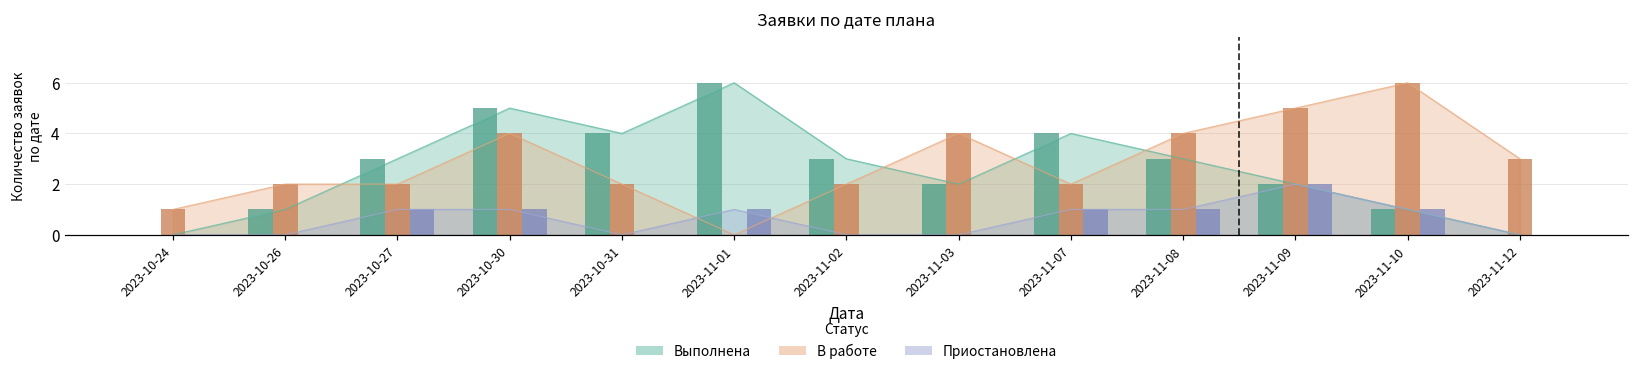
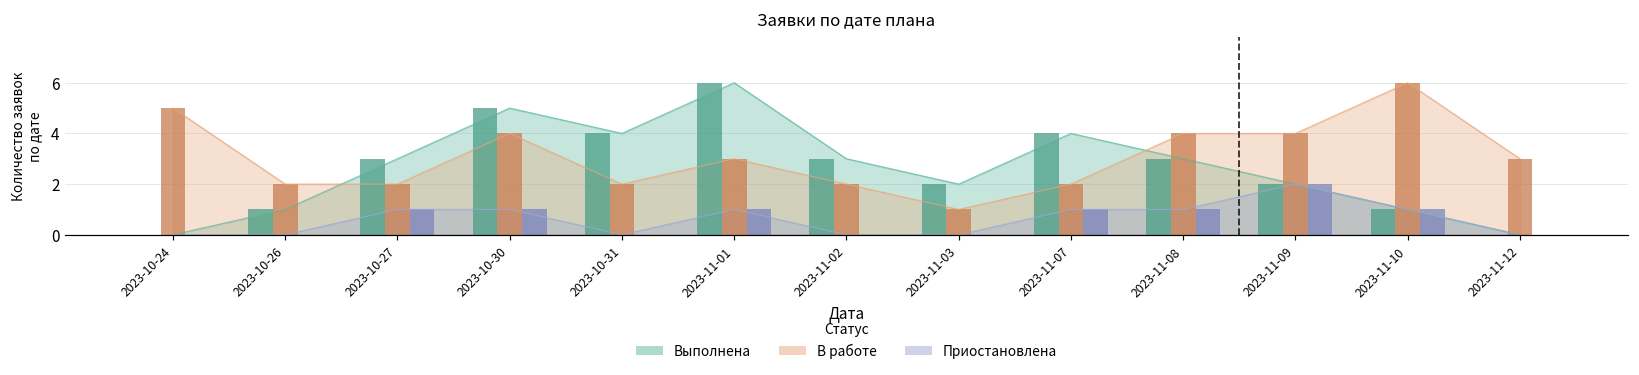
В работе, 2023-10-24: 1 -> 5
В работе, 2023-11-01: 0 -> 3
В работе, 2023-11-03: 4 -> 1
В работе, 2023-11-09: 5 -> 4
